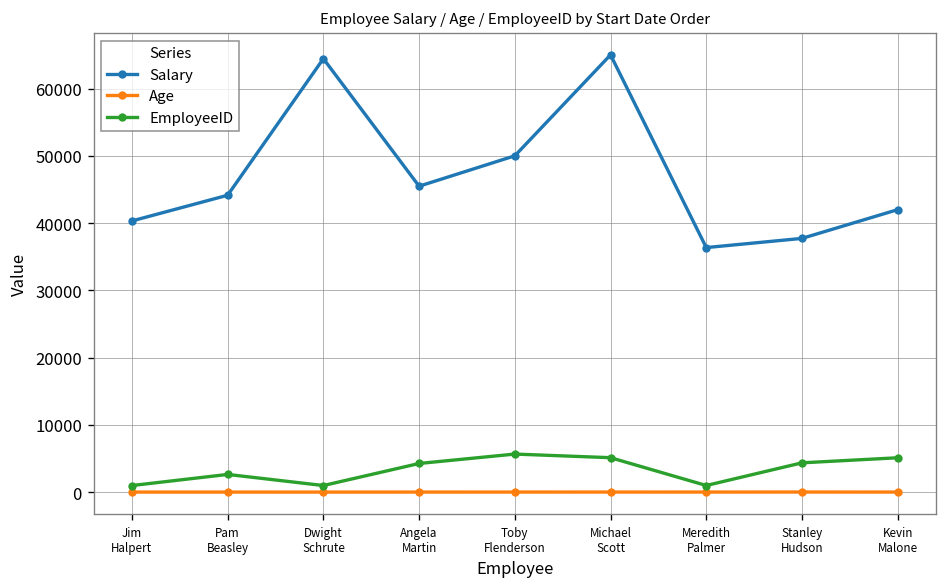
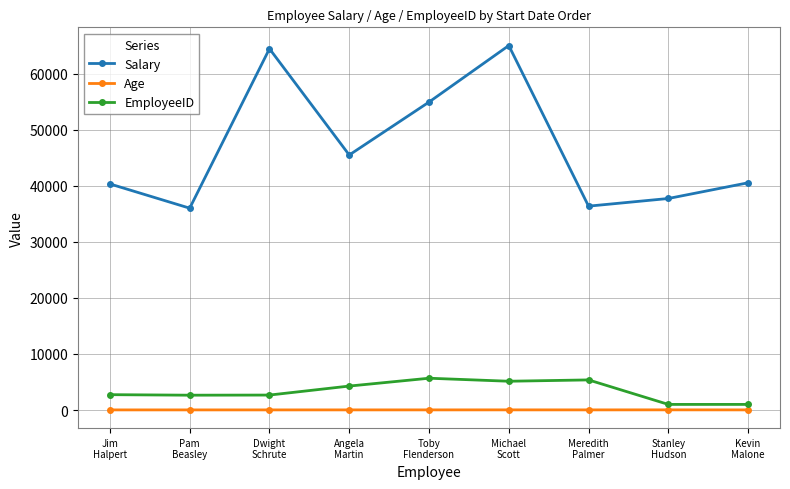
EmployeeID, Jim Halpert: 1000 -> 3000
Salary, Pam Beasley: 44000 -> 36000
EmployeeID, Dwight Schrute: 1000 -> 3000
Salary, Toby Flenderson: 50000 -> 55000
EmployeeID, Meredith Palmer: 1000 -> 5000
EmployeeID, Stanley Hudson: 4000 -> 1000
Salary, Kevin Malone: 42000 -> 41000
EmployeeID, Kevin Malone: 5000 -> 1000
